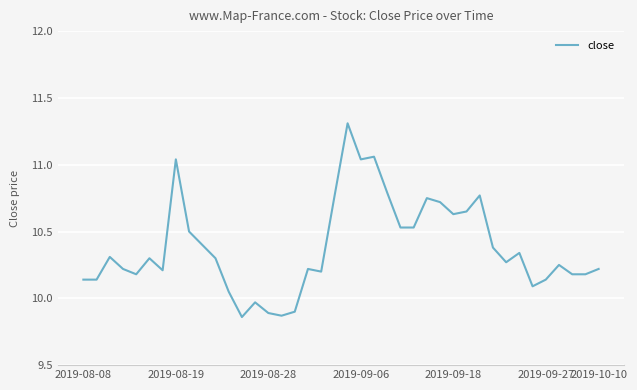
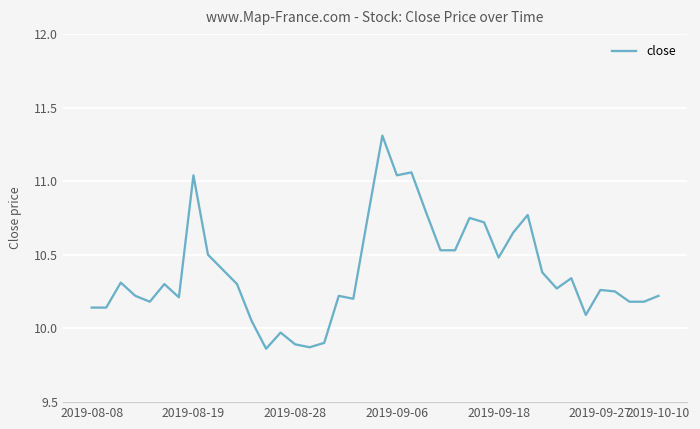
2019-09-18: 10.63 -> 10.48
2019-09-27: 10.14 -> 10.26
